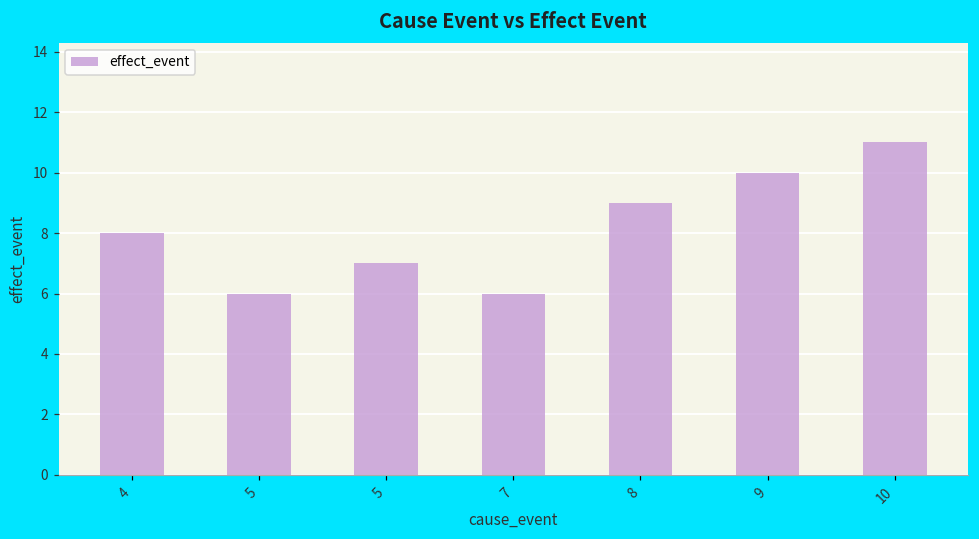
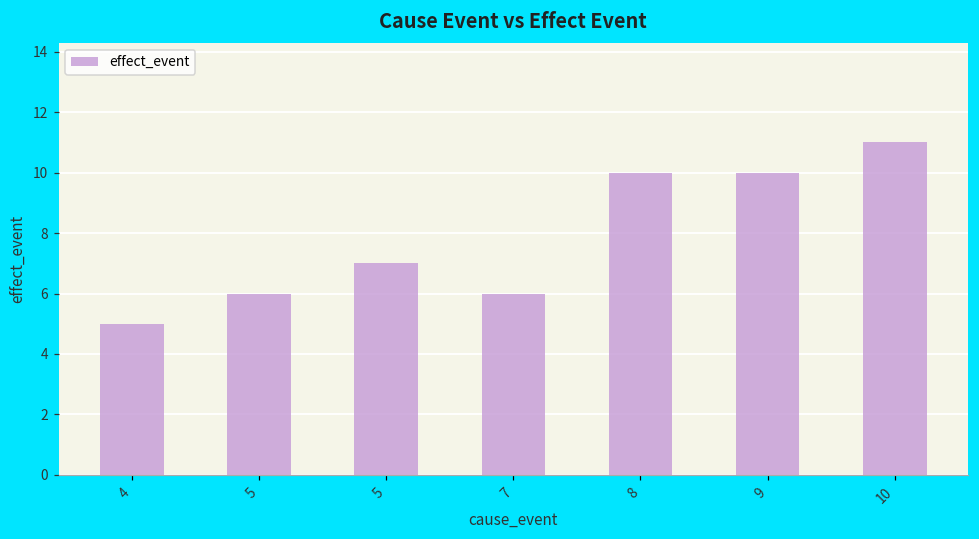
4: 8 -> 5
8: 9 -> 10
